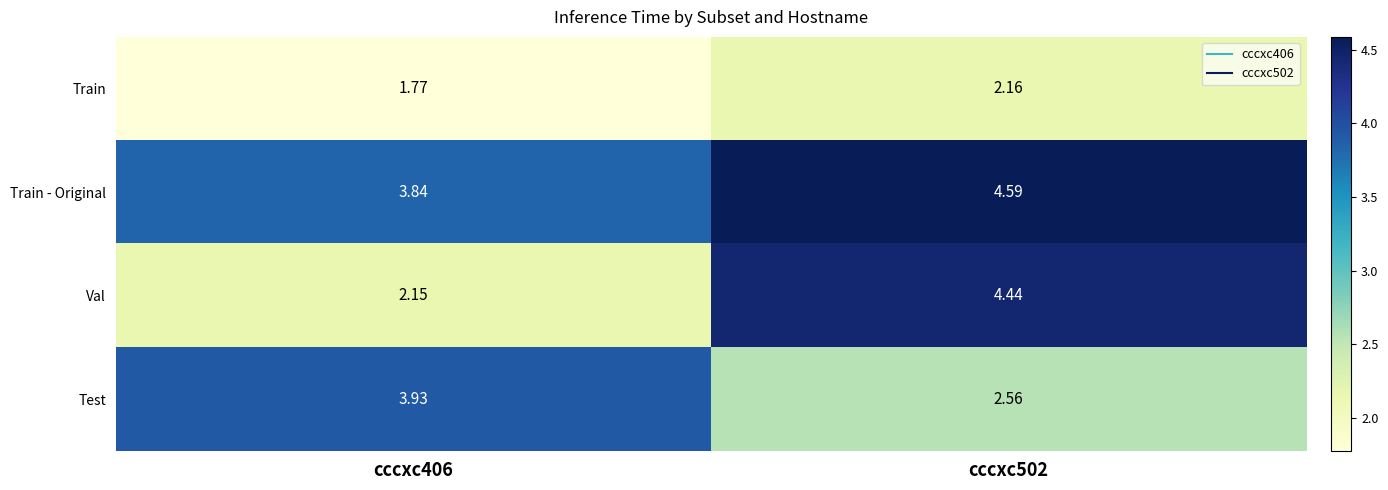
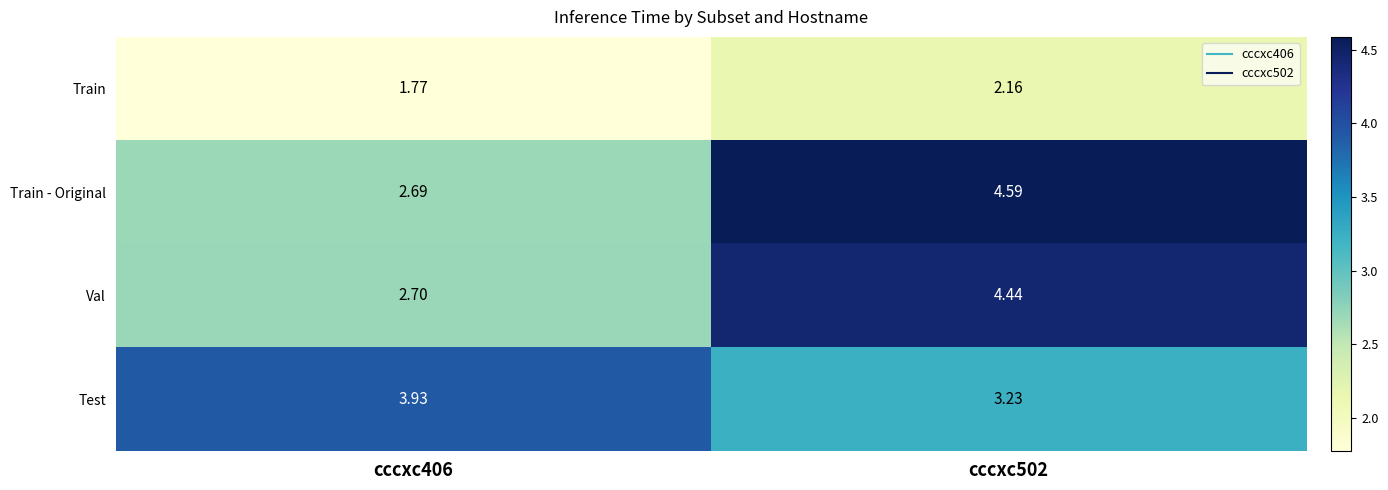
Train - Original, cccxc406: 3.84 -> 2.69
Val, cccxc406: 2.15 -> 2.70
Test, cccxc502: 2.56 -> 3.23
